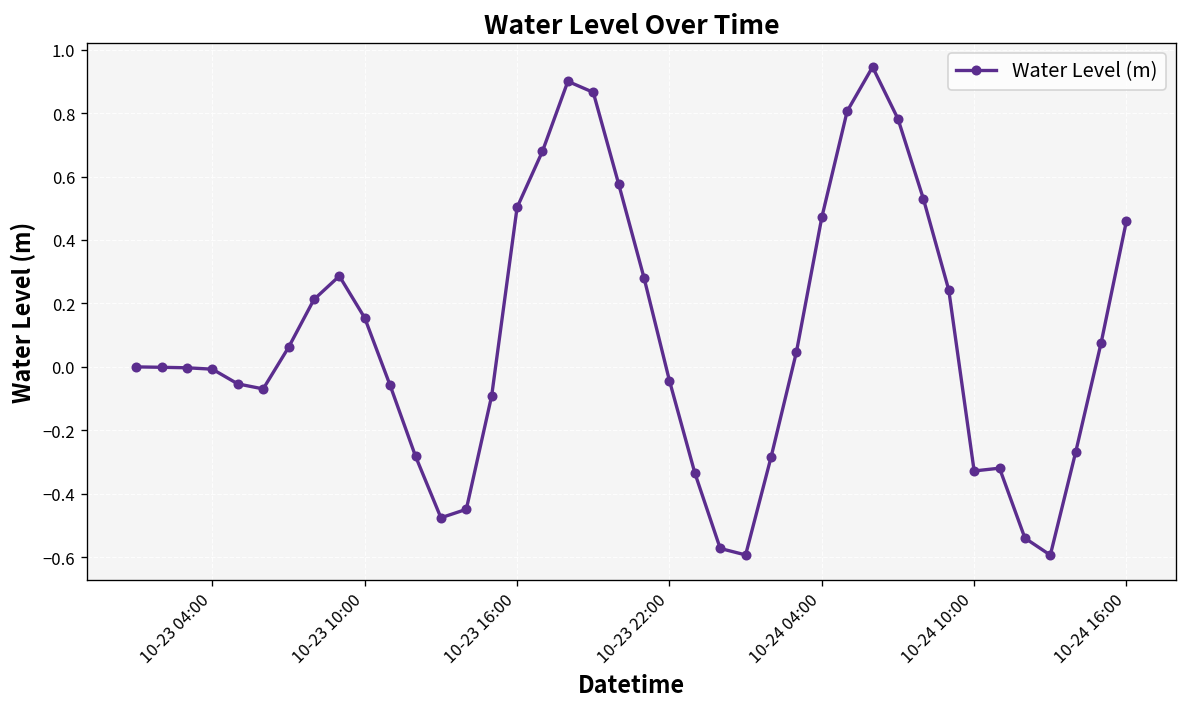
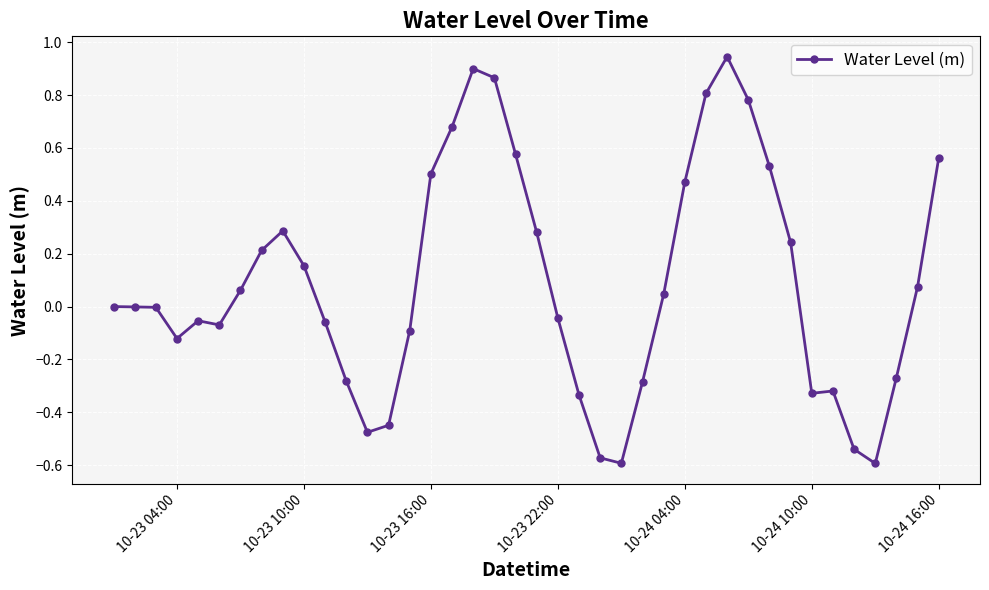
10-23 04:00: -0.01 -> -0.12
10-24 16:00: 0.46 -> 0.56
